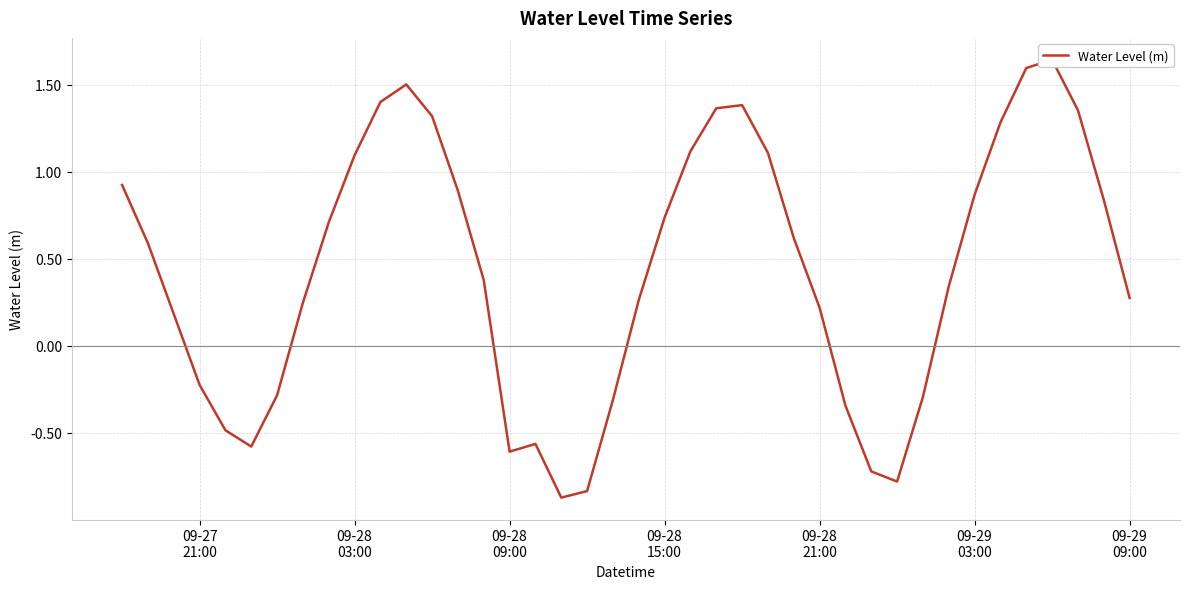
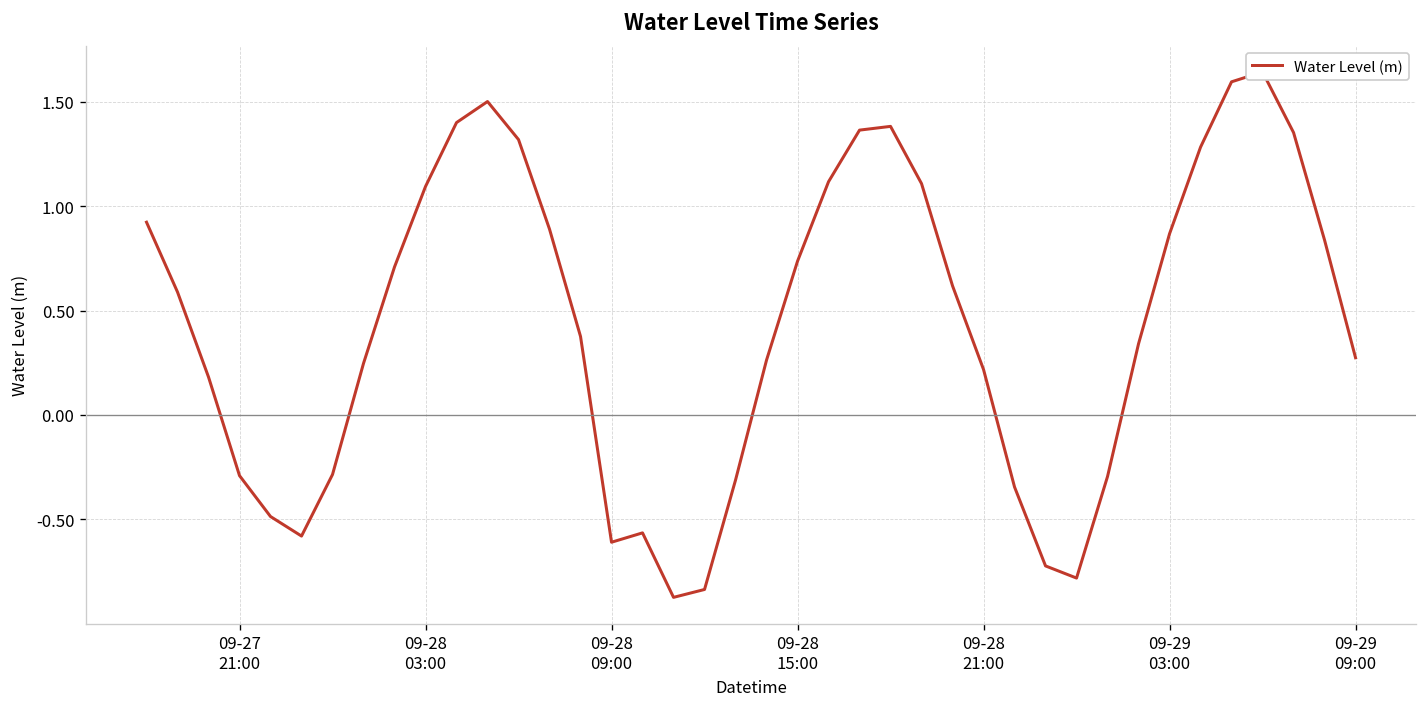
09-27 21:00: -0.23 -> -0.29
